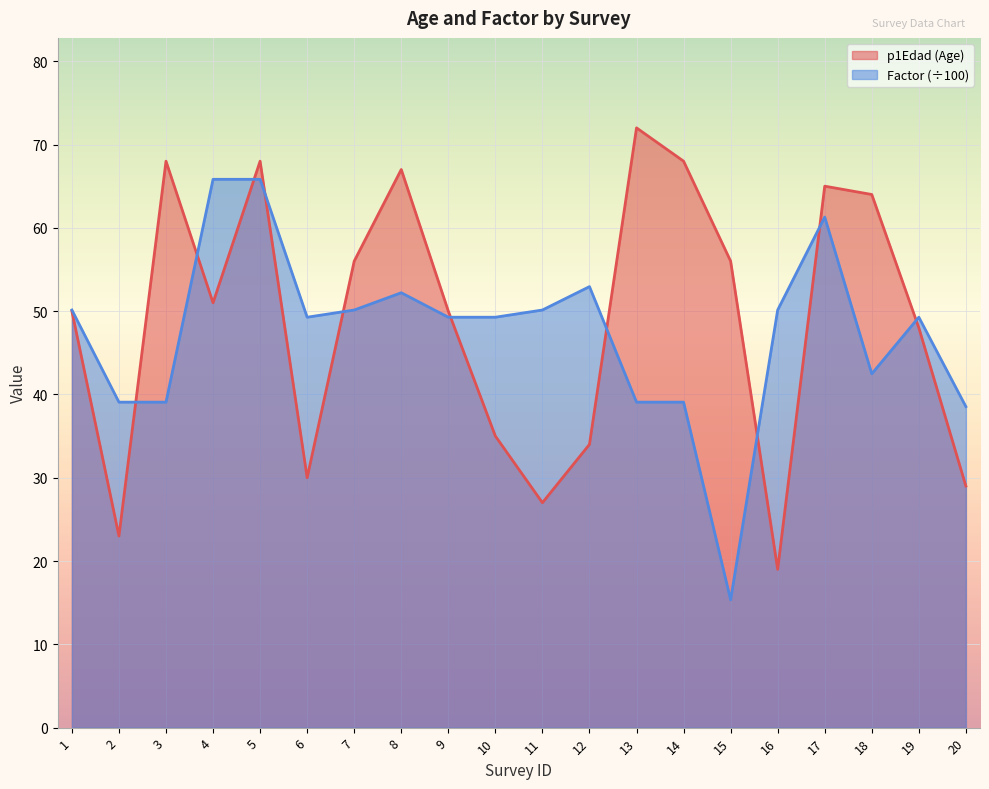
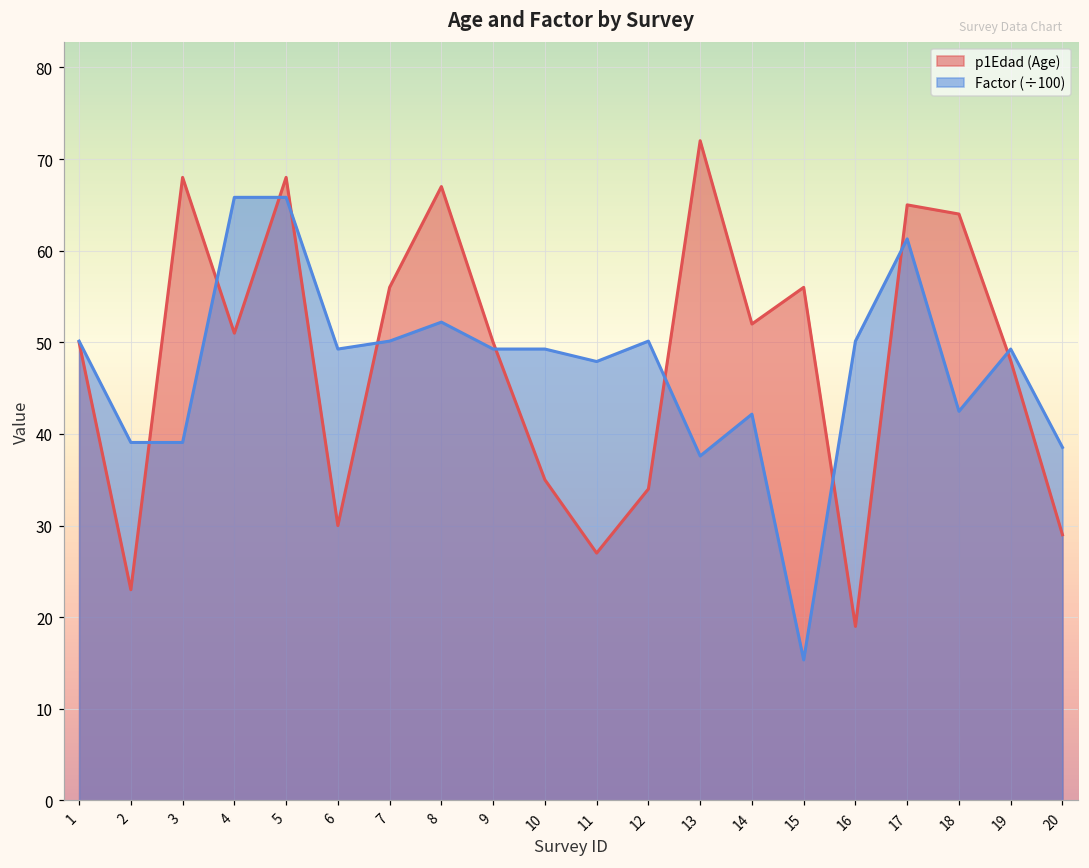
Factor (÷100), 11: 50 -> 48
Factor (÷100), 12: 53 -> 50
Factor (÷100), 13: 39 -> 38
p1Edad (Age), 14: 68 -> 52
Factor (÷100), 14: 39 -> 42
